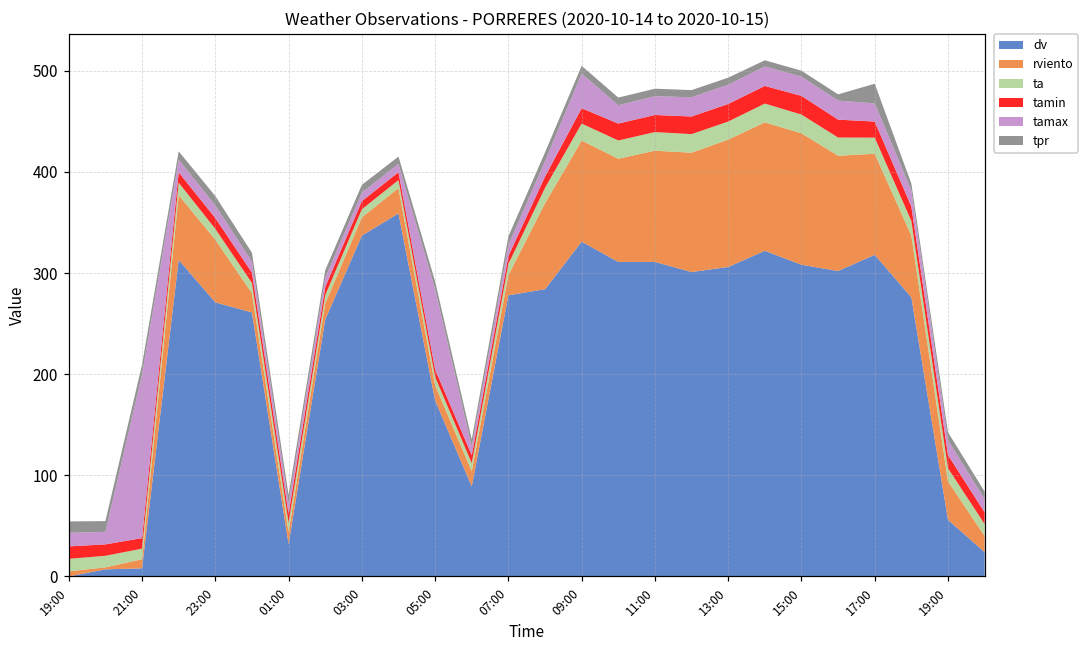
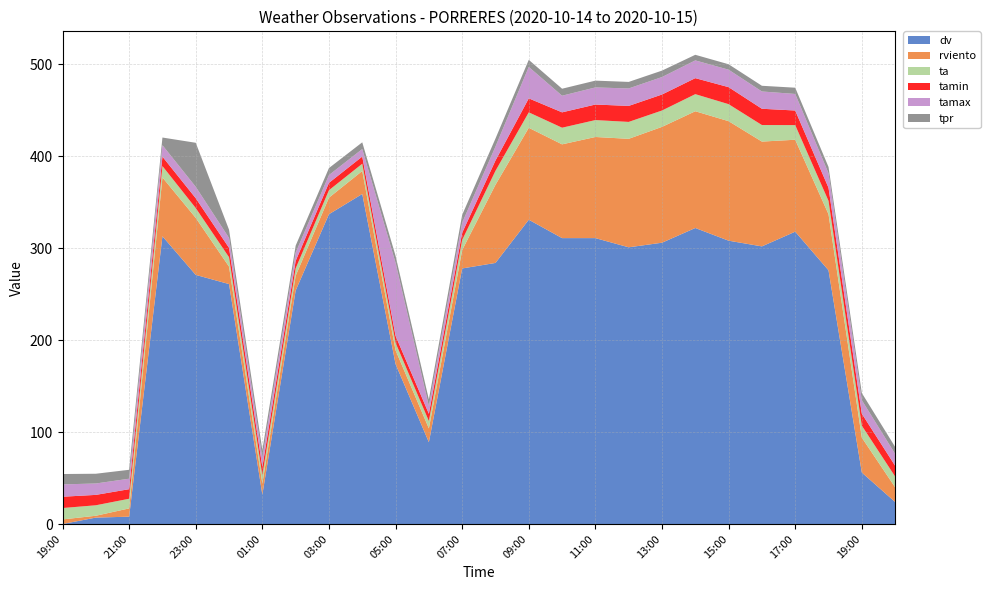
tamax, 21:00: 160 -> 10
tpr, 23:00: 10 -> 50
tpr, 17:00: 20 -> 10
